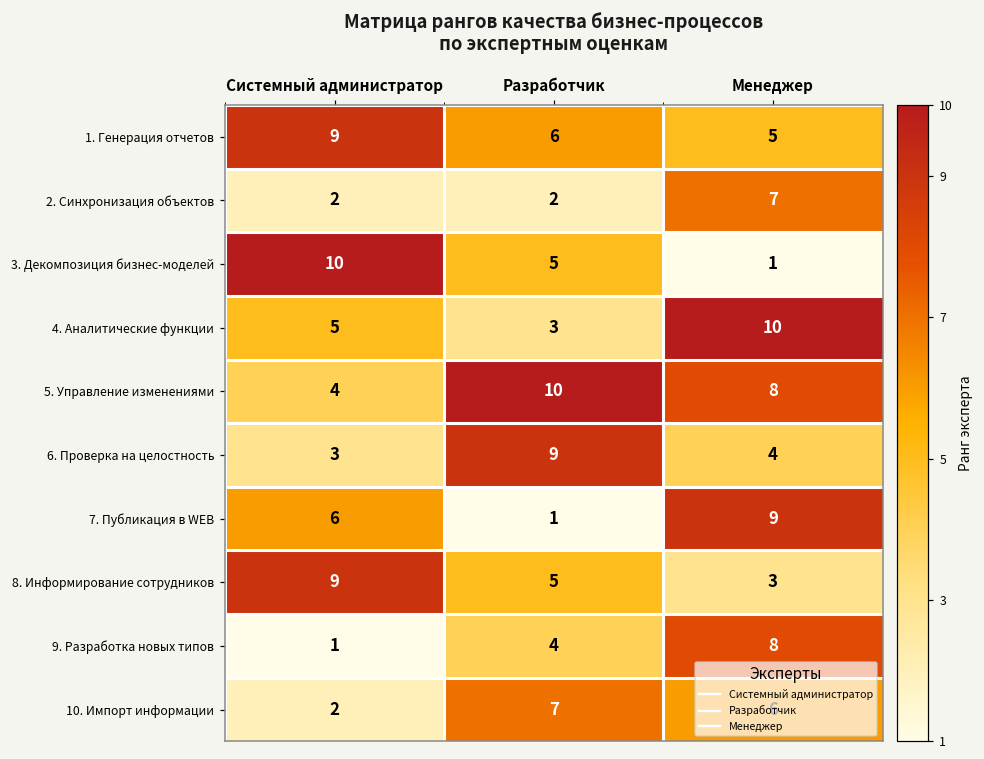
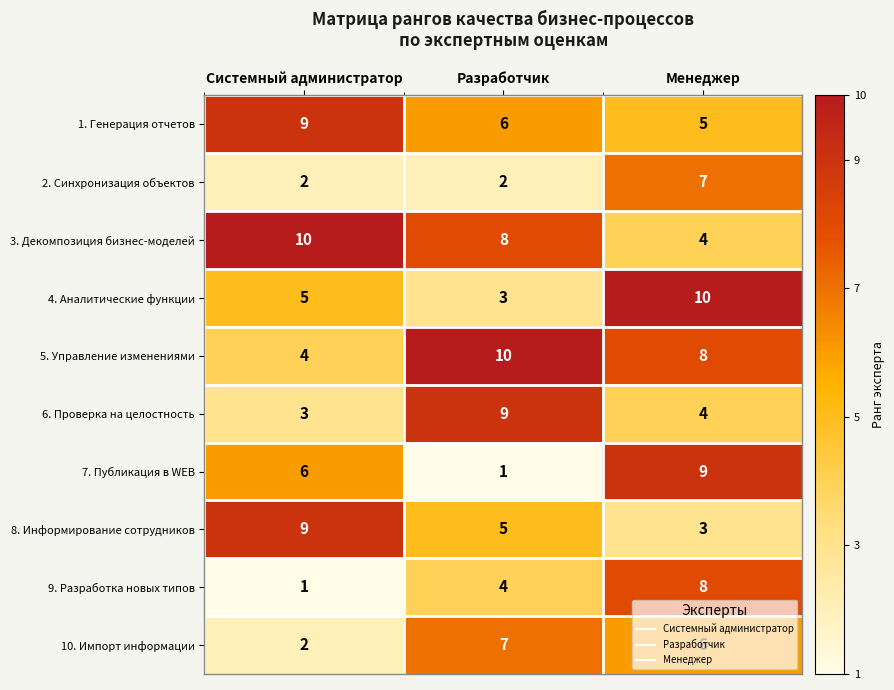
3. Декомпозиция бизнес-моделей, Разработчик: 5 -> 8
3. Декомпозиция бизнес-моделей, Менеджер: 1 -> 4
